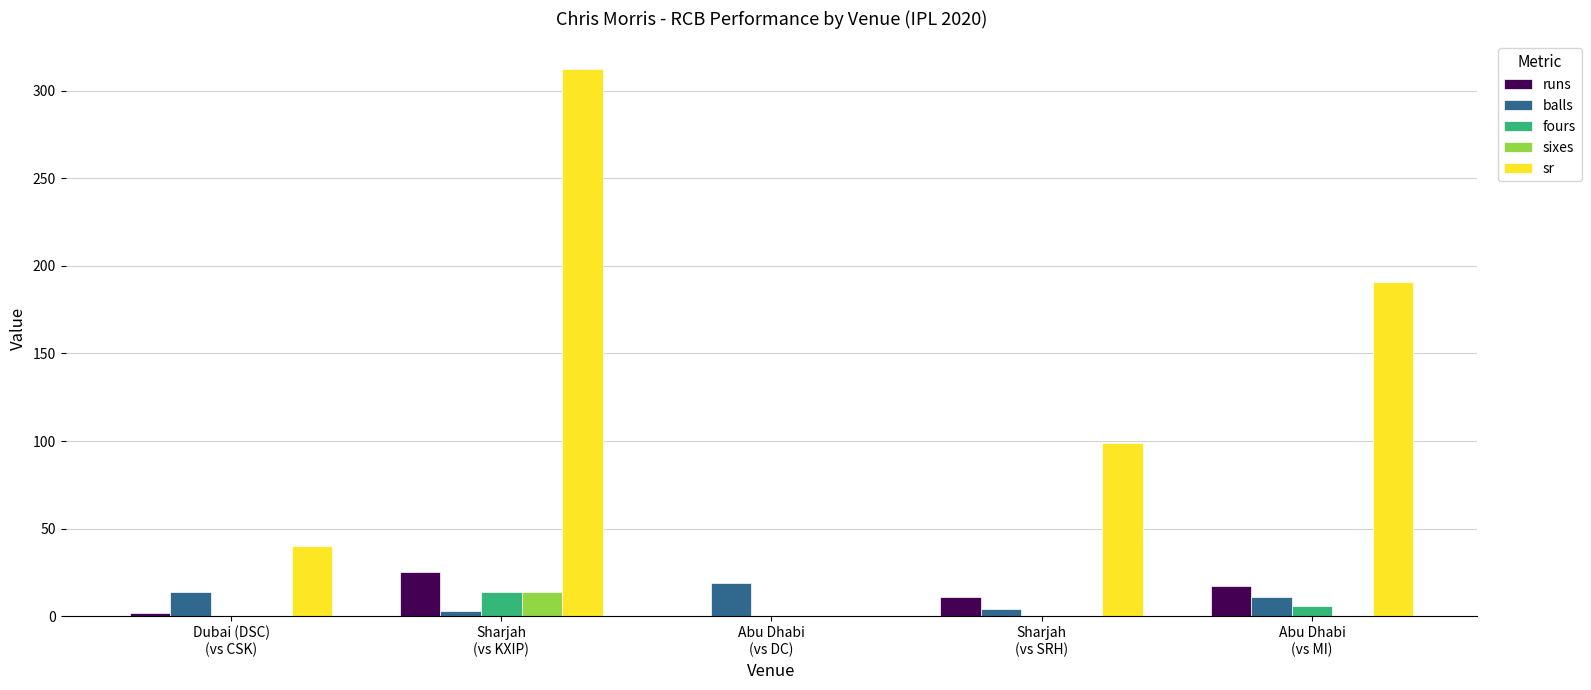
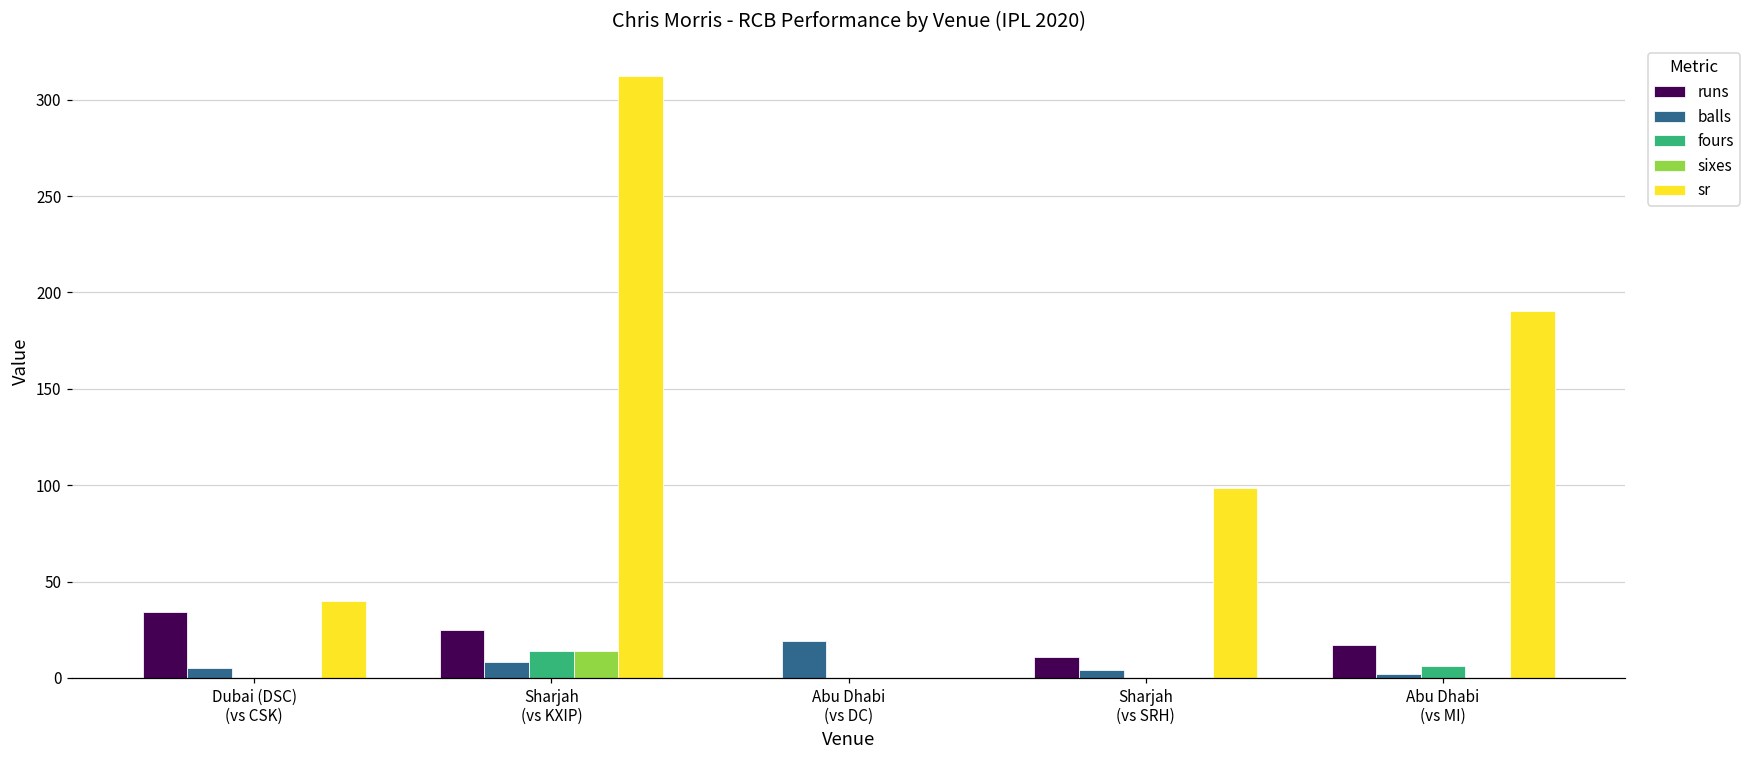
runs, Dubai (DSC) (vs CSK): 2 -> 34
balls, Dubai (DSC) (vs CSK): 14 -> 5
balls, Sharjah (vs KXIP): 3 -> 8
balls, Abu Dhabi (vs MI): 11 -> 2
